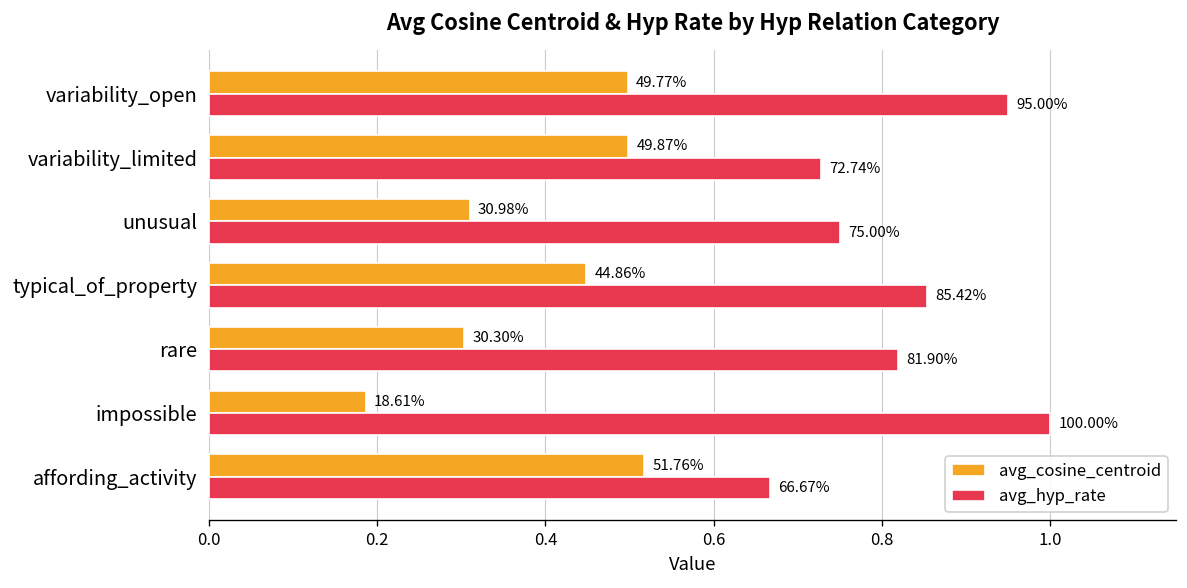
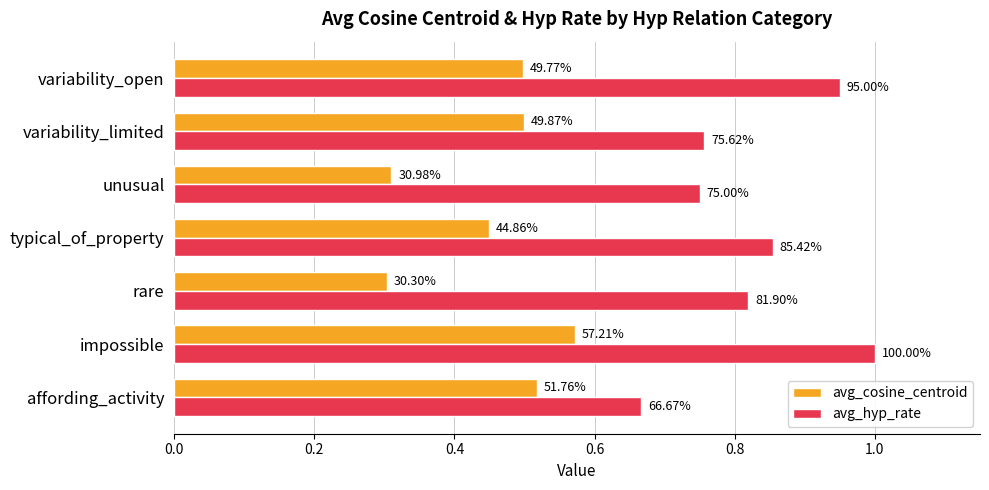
avg_hyp_rate, variability_limited: 72.74% -> 75.62%
avg_cosine_centroid, impossible: 18.61% -> 57.21%
